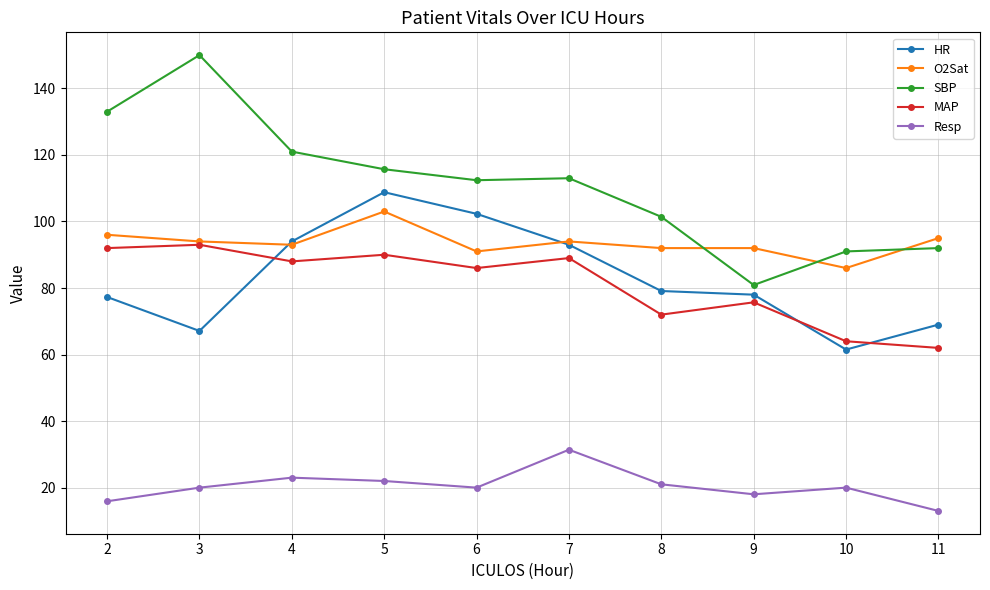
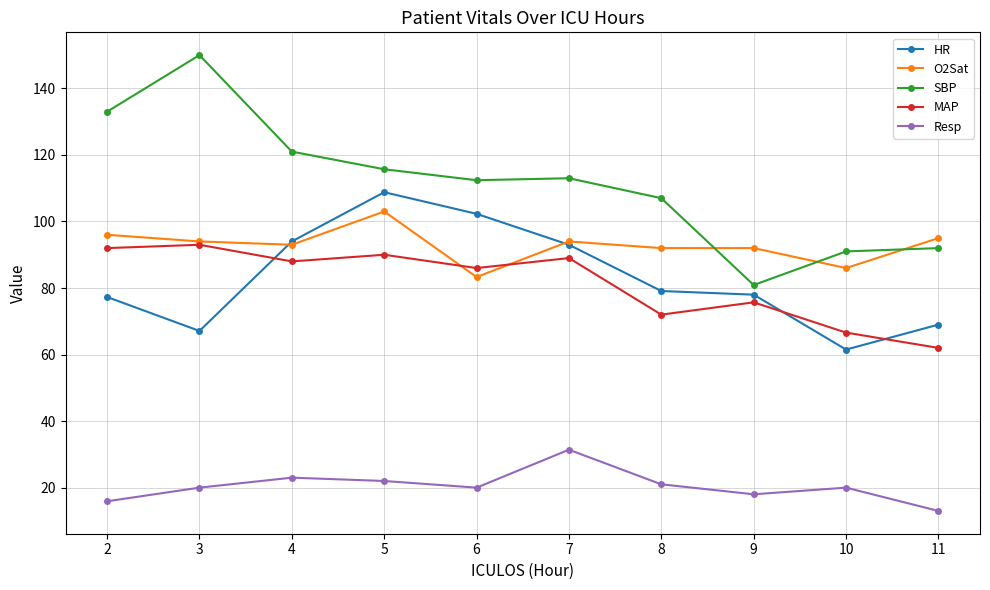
O2Sat, 6: 91 -> 83
SBP, 8: 101 -> 107
MAP, 10: 64 -> 67
